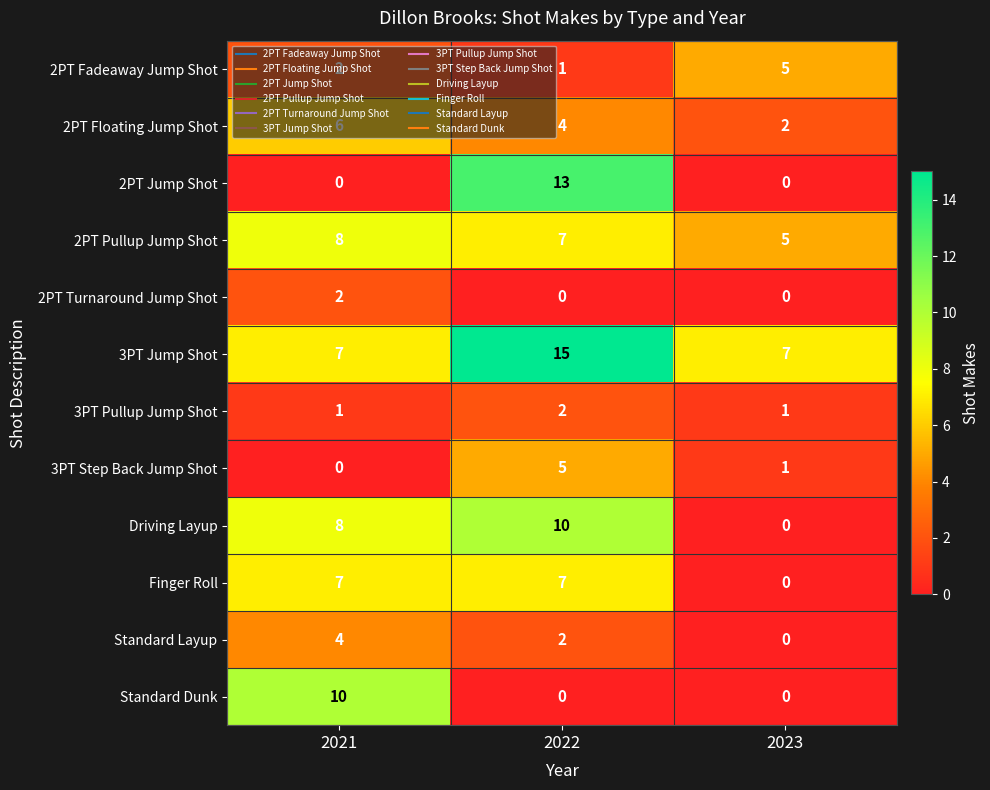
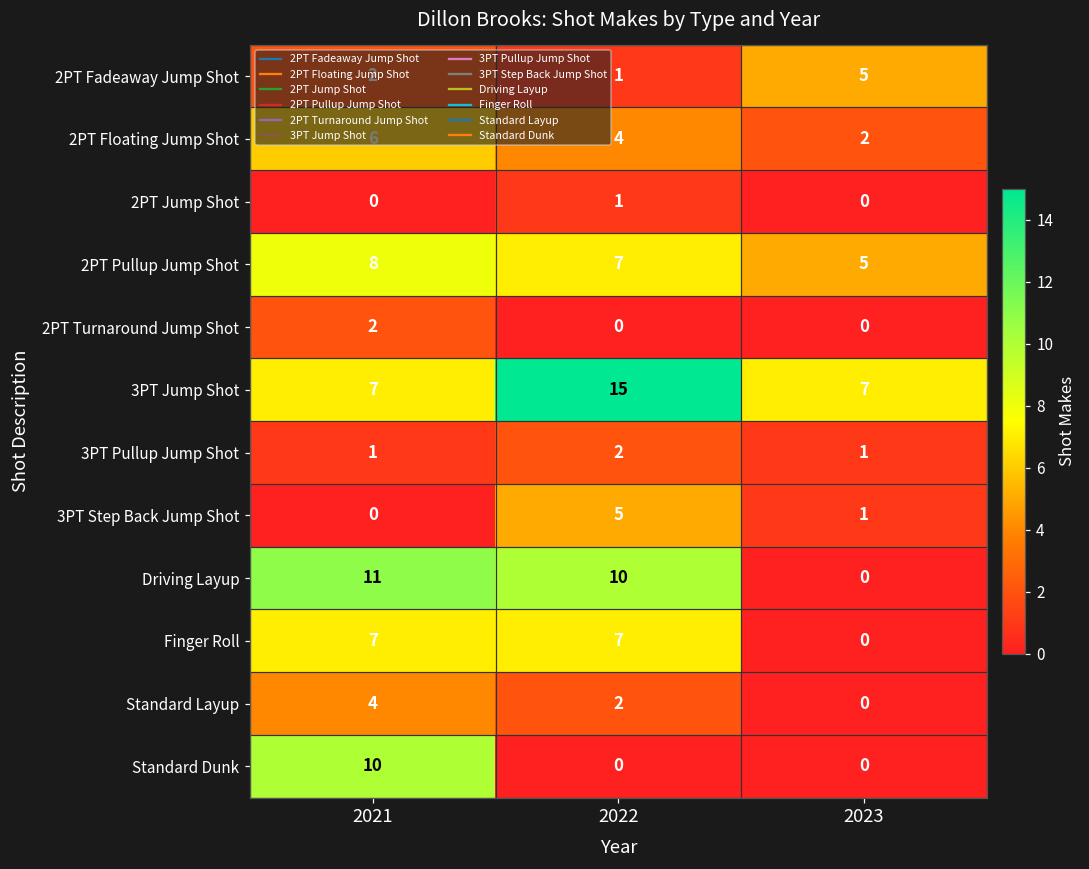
2PT Jump Shot, 2022: 13 -> 1
Driving Layup, 2021: 8 -> 11
